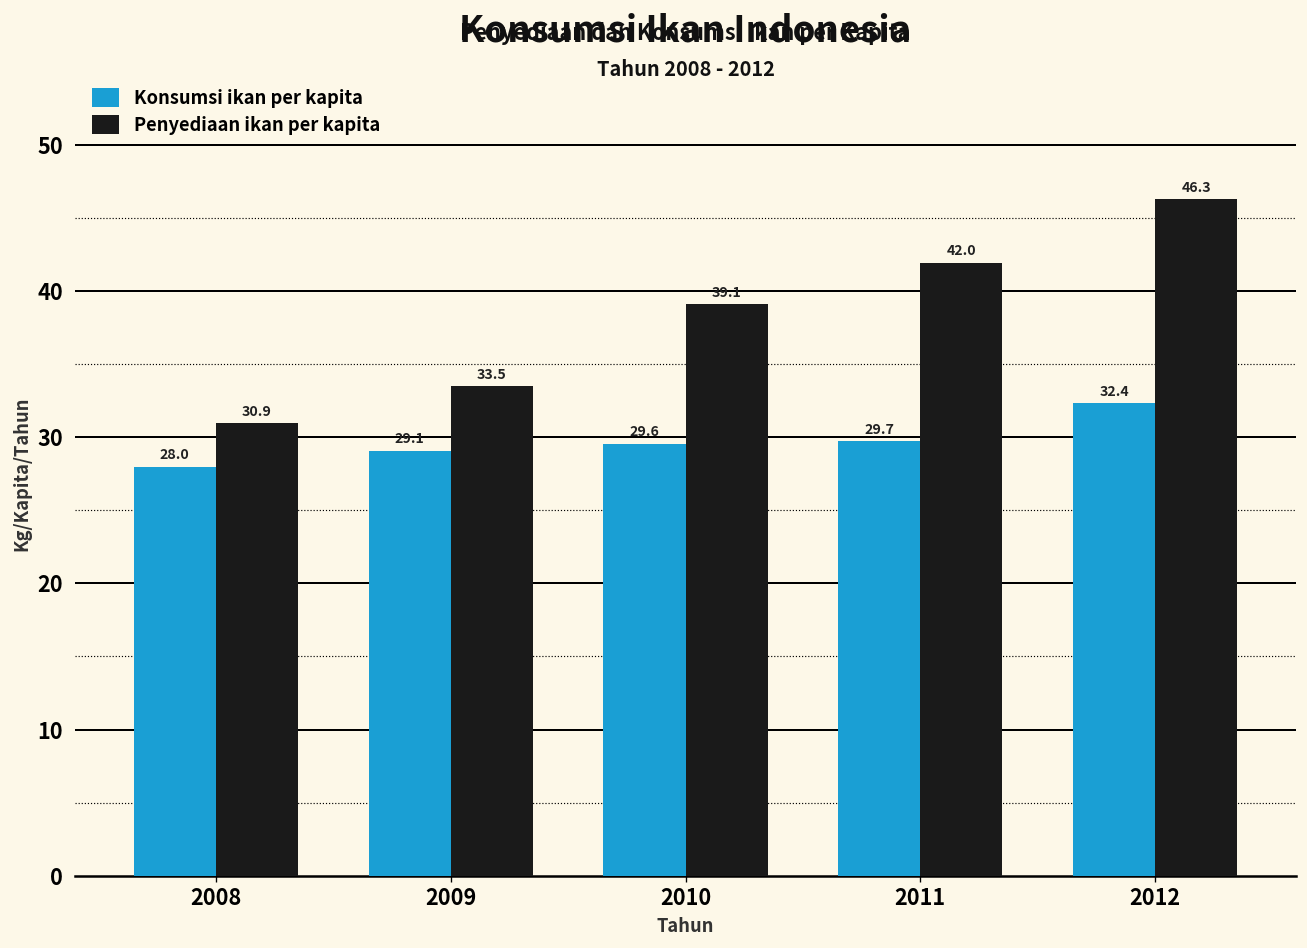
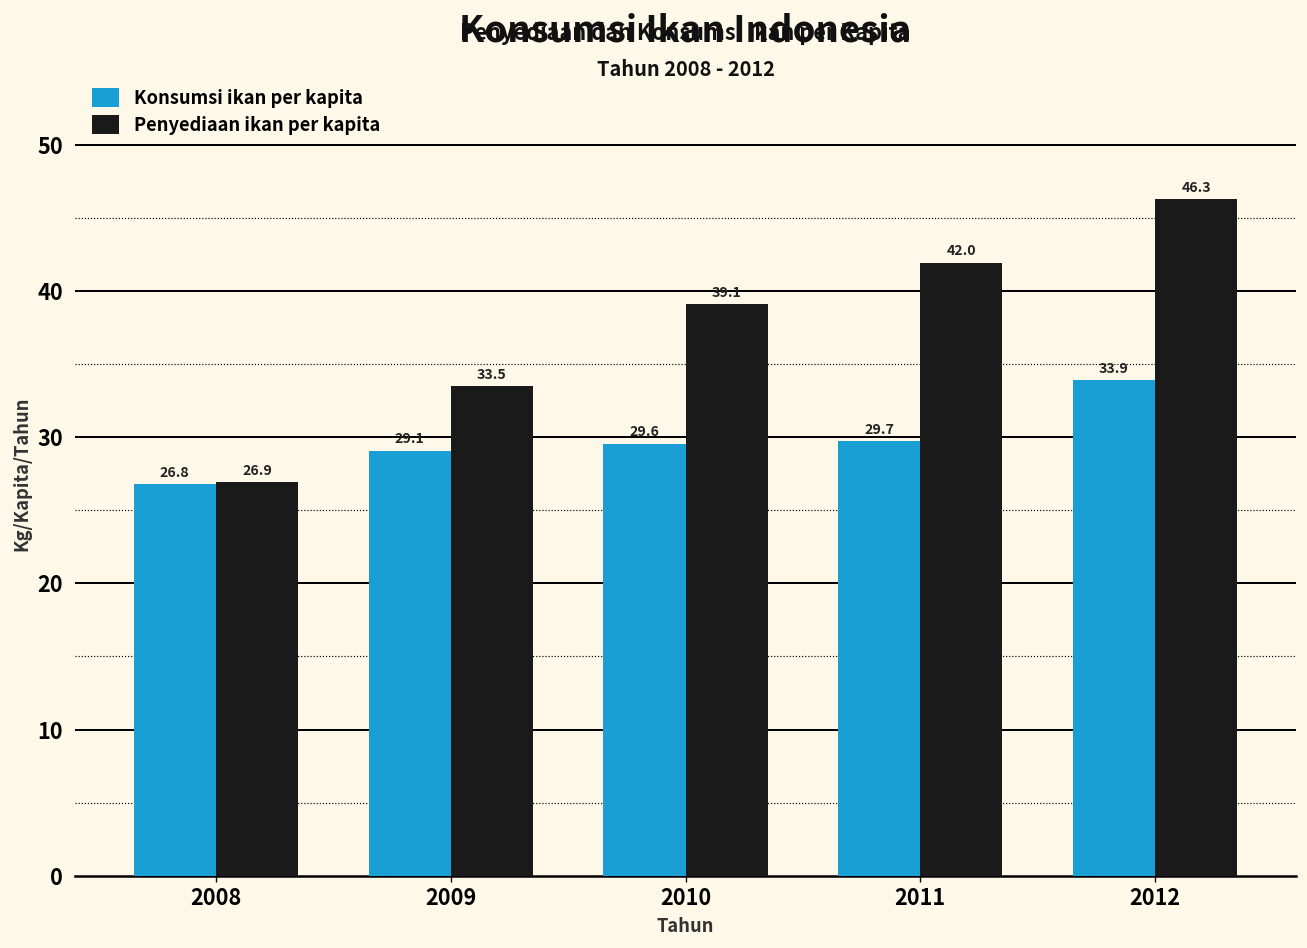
Konsumsi ikan per kapita, 2008: 28.0 -> 26.8
Penyediaan ikan per kapita, 2008: 30.9 -> 26.9
Konsumsi ikan per kapita, 2012: 32.4 -> 33.9
